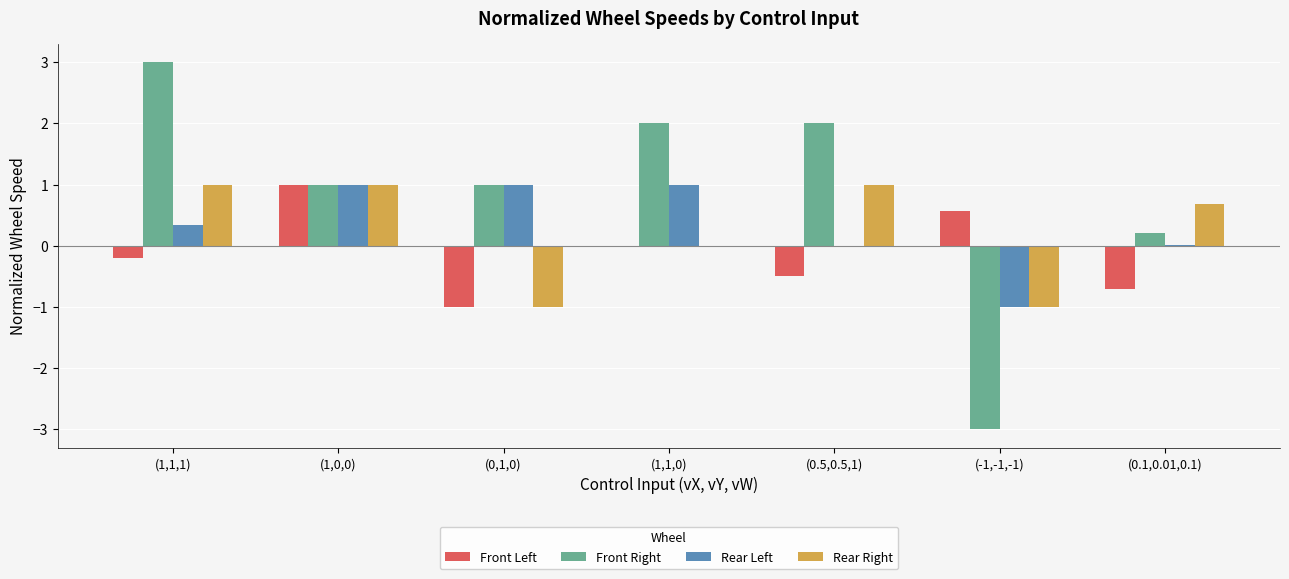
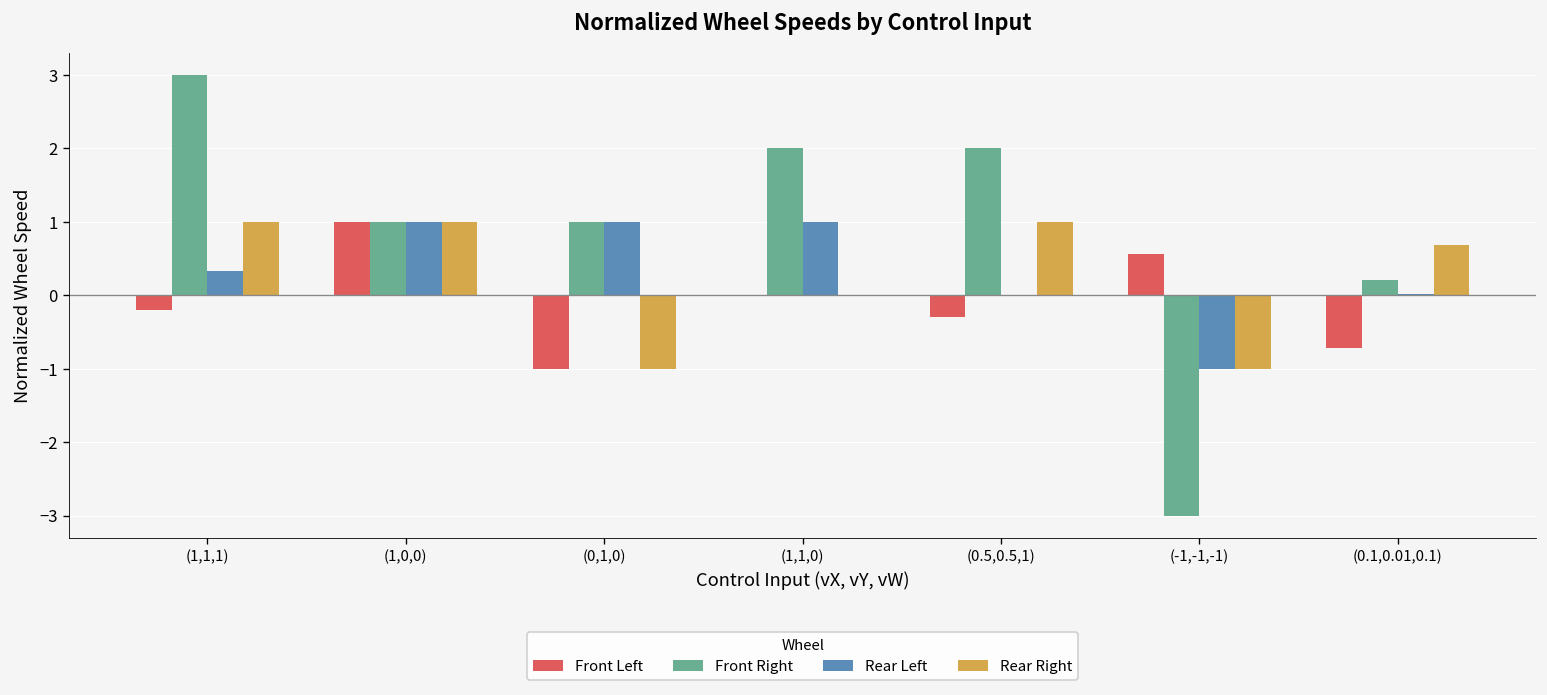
Front Left, (0.5,0.5,1): -0.5 -> -0.3
